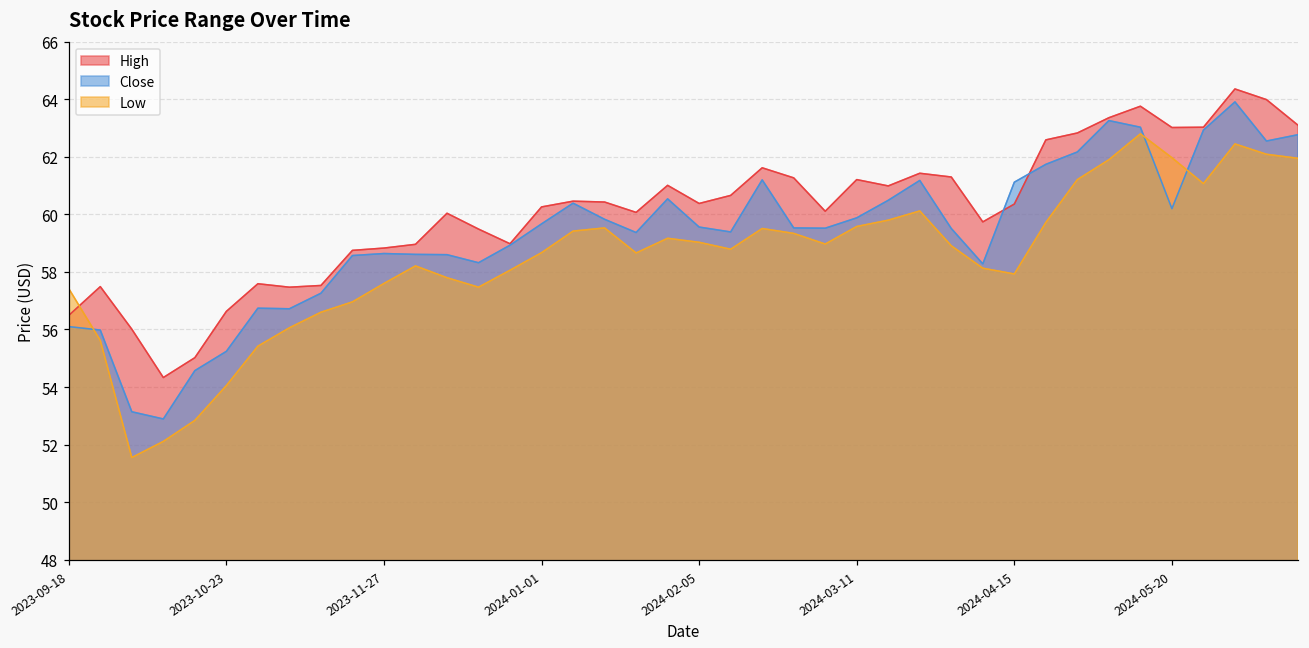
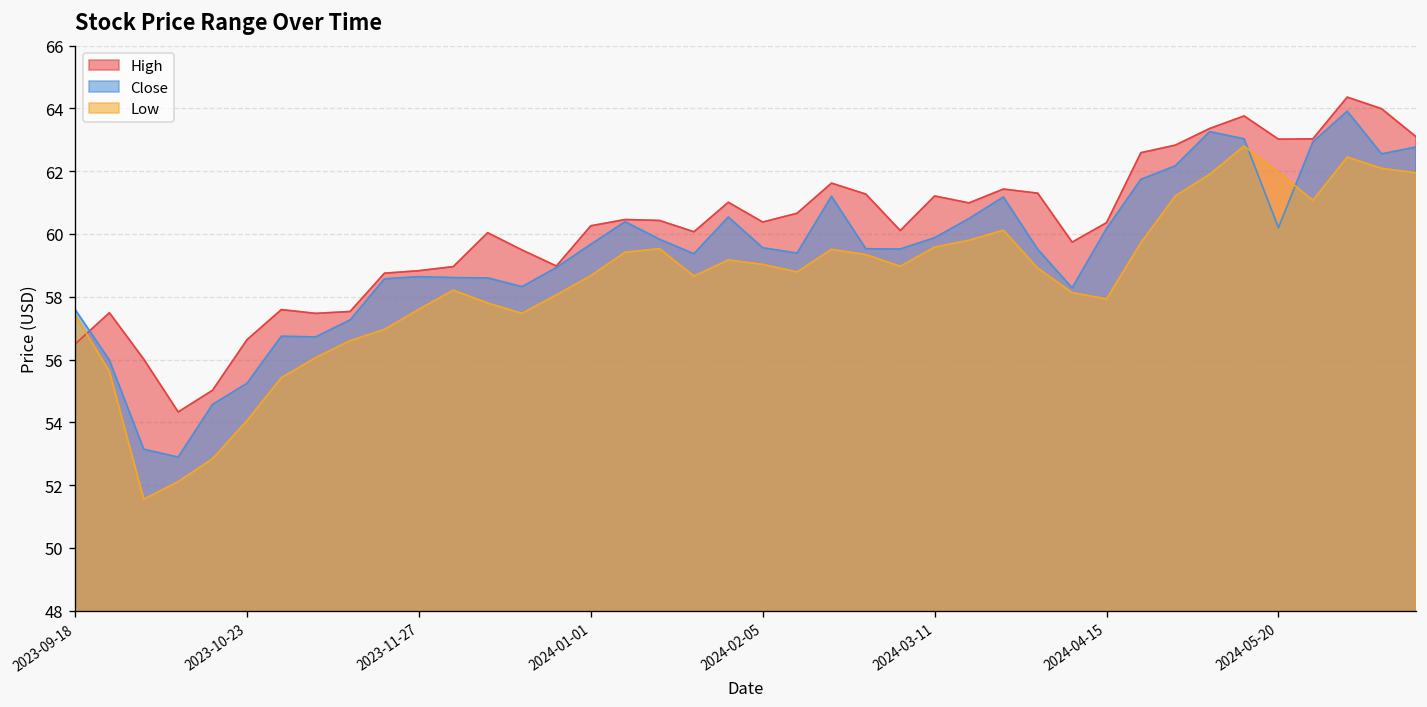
Close, 2023-09-18: 56.1 -> 57.6
Close, 2024-04-15: 61.1 -> 60.2
